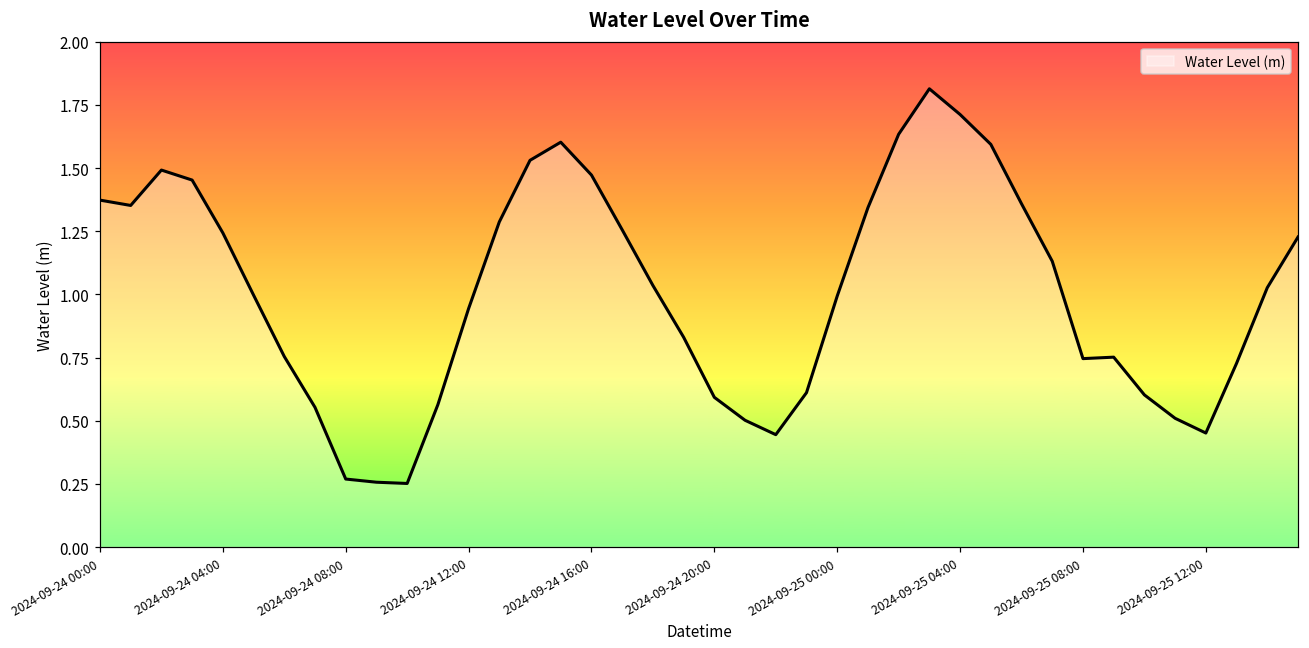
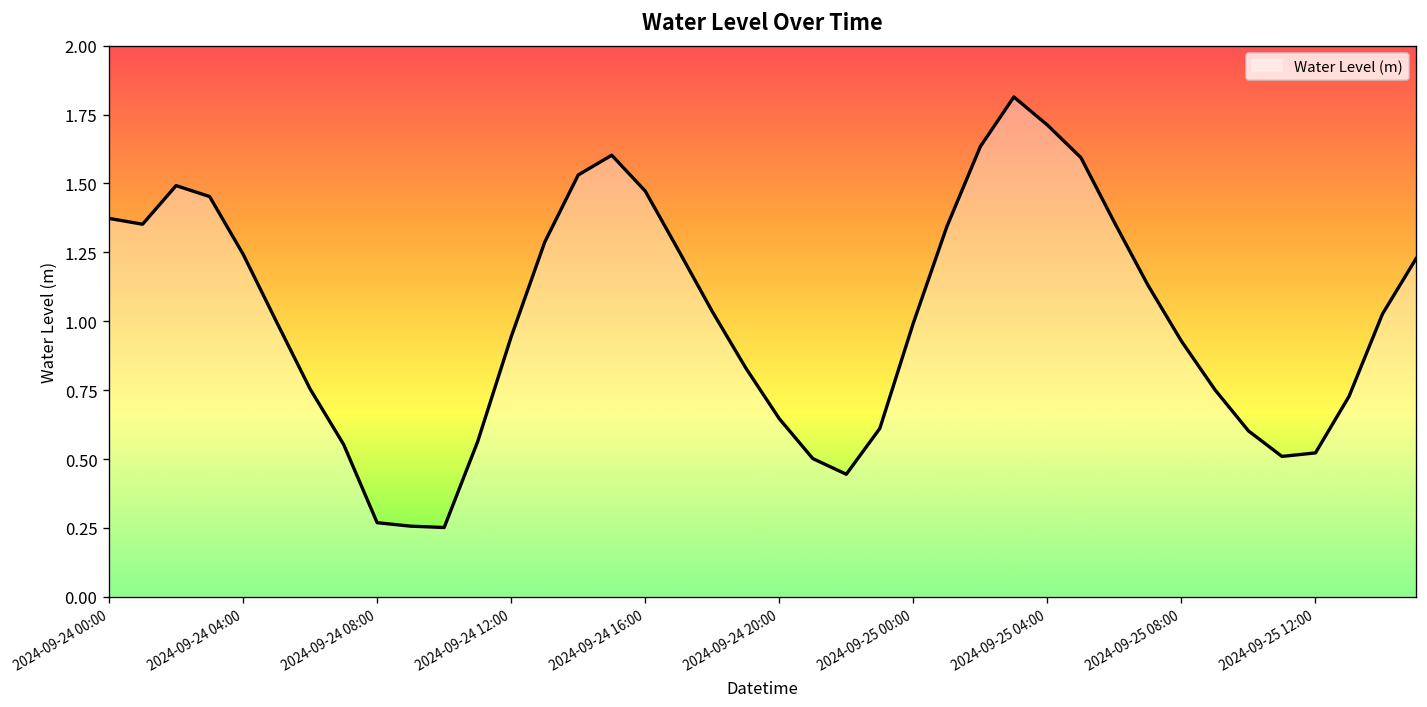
2024-09-24 20:00: 0.59 -> 0.65
2024-09-25 08:00: 0.75 -> 0.93
2024-09-25 12:00: 0.45 -> 0.52
